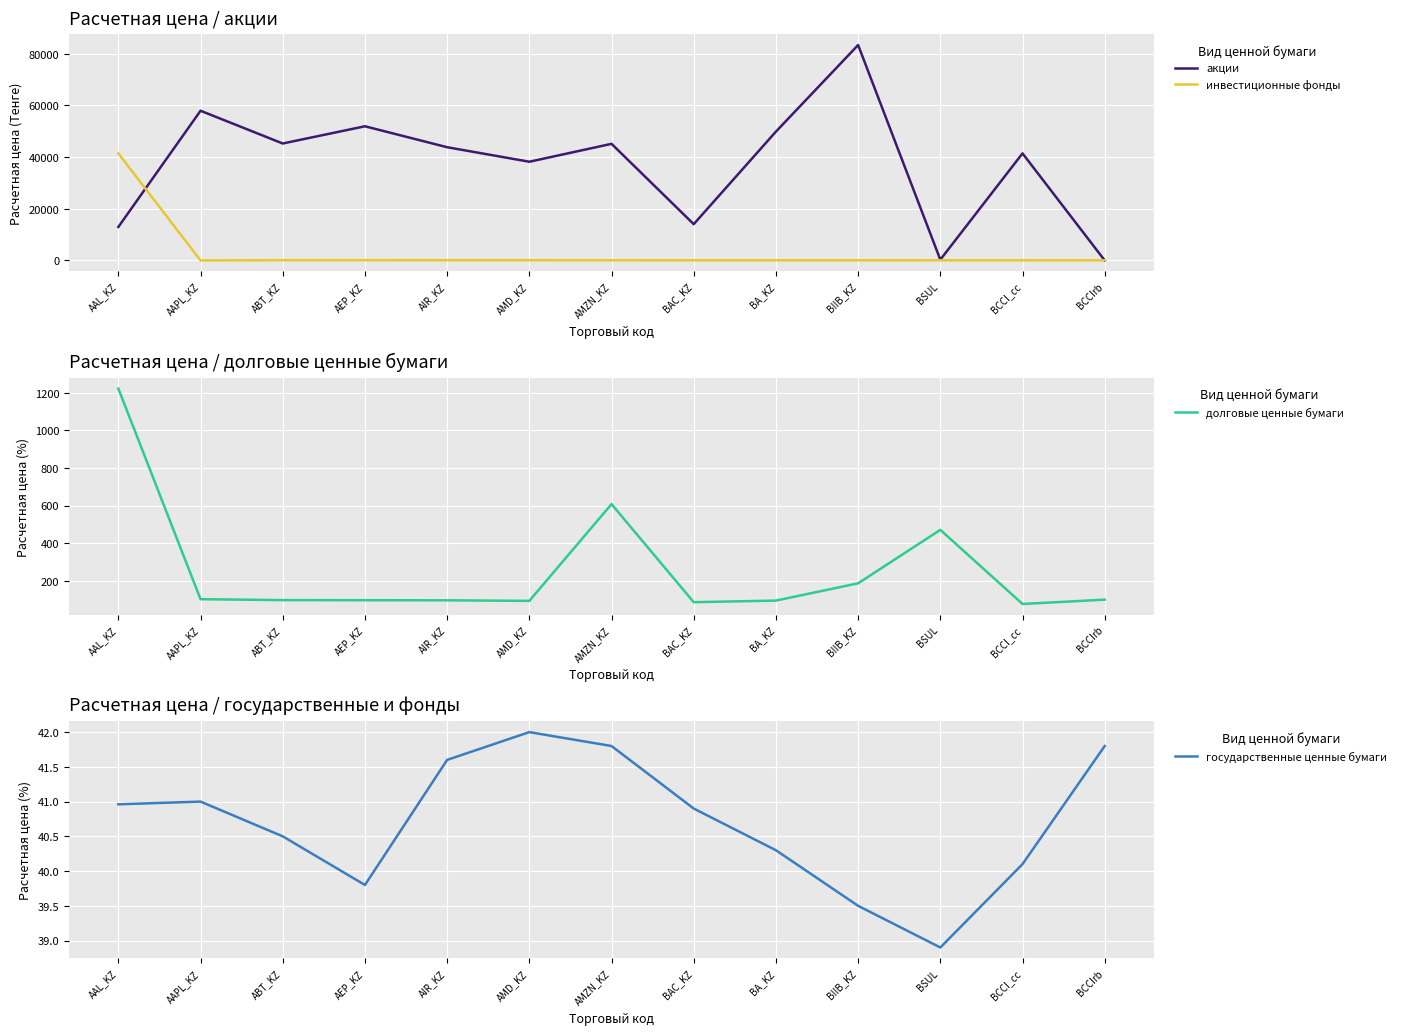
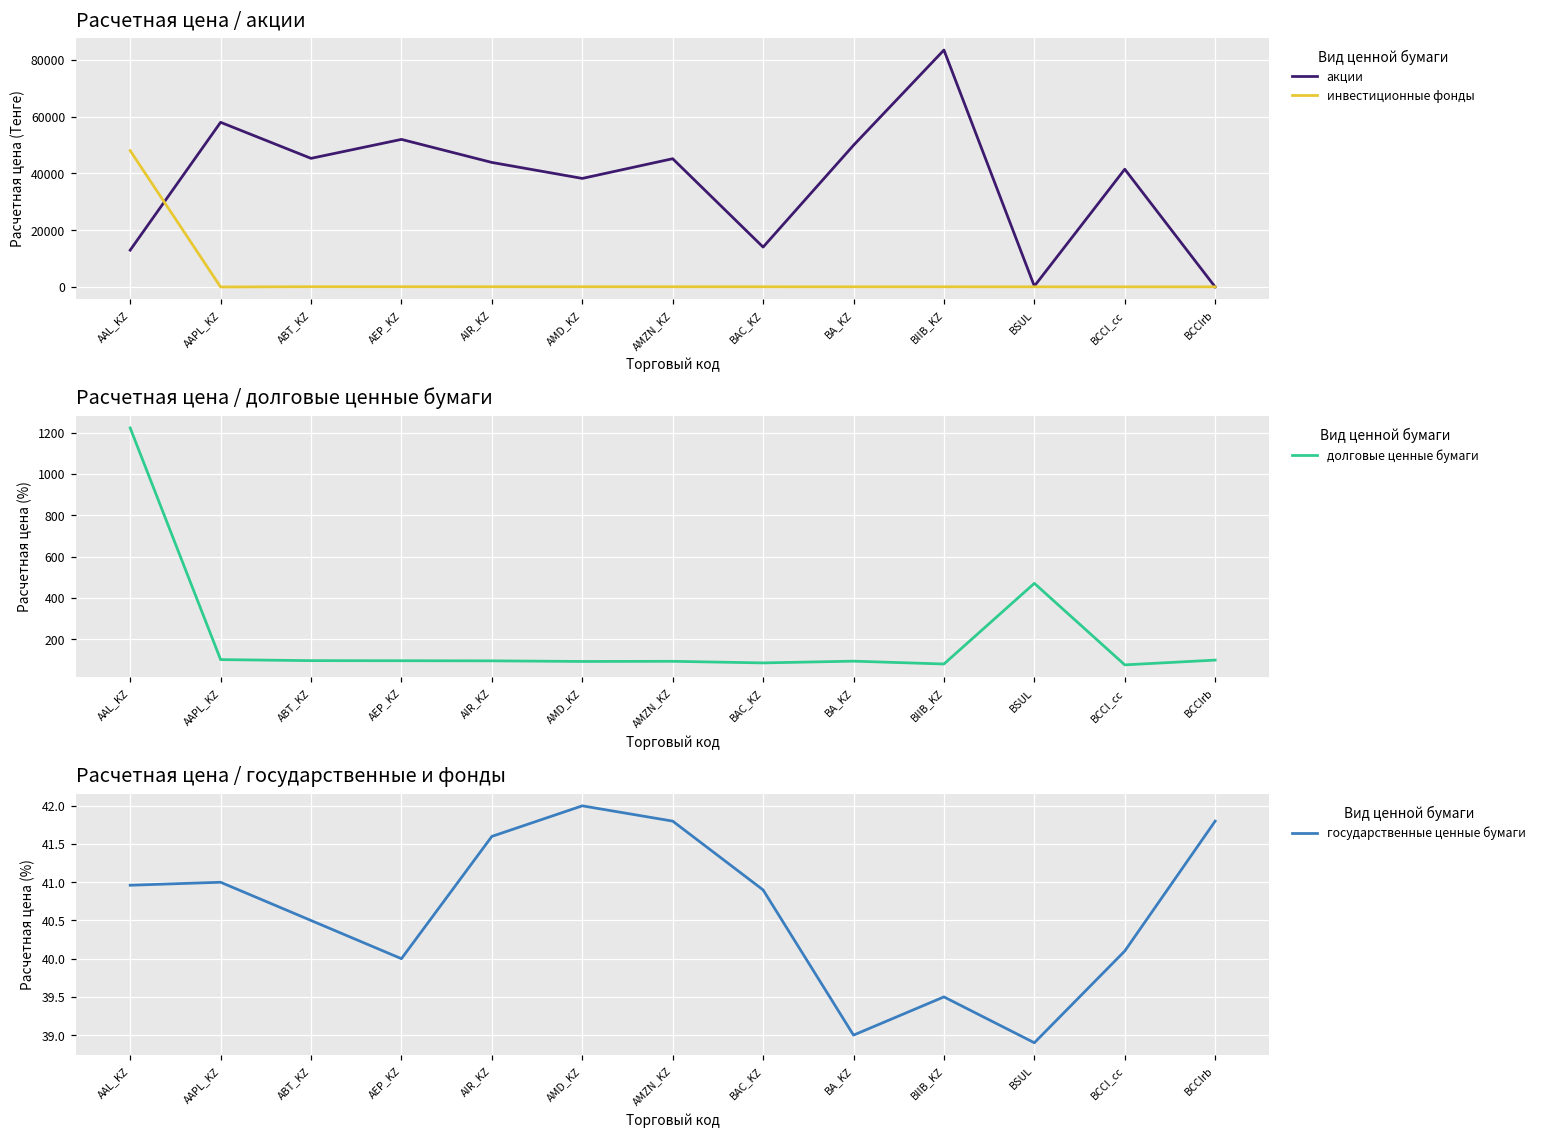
Расчетная цена / акции, инвестиционные фонды, AAL_KZ: 41000 -> 48000
Расчетная цена / долговые ценные бумаги, AMZN_KZ: 610 -> 90
Расчетная цена / долговые ценные бумаги, BIIB_KZ: 190 -> 80
Расчетная цена / государственные и фонды, AEP_KZ: 39.8 -> 40.0
Расчетная цена / государственные и фонды, BA_KZ: 40.3 -> 39.0
